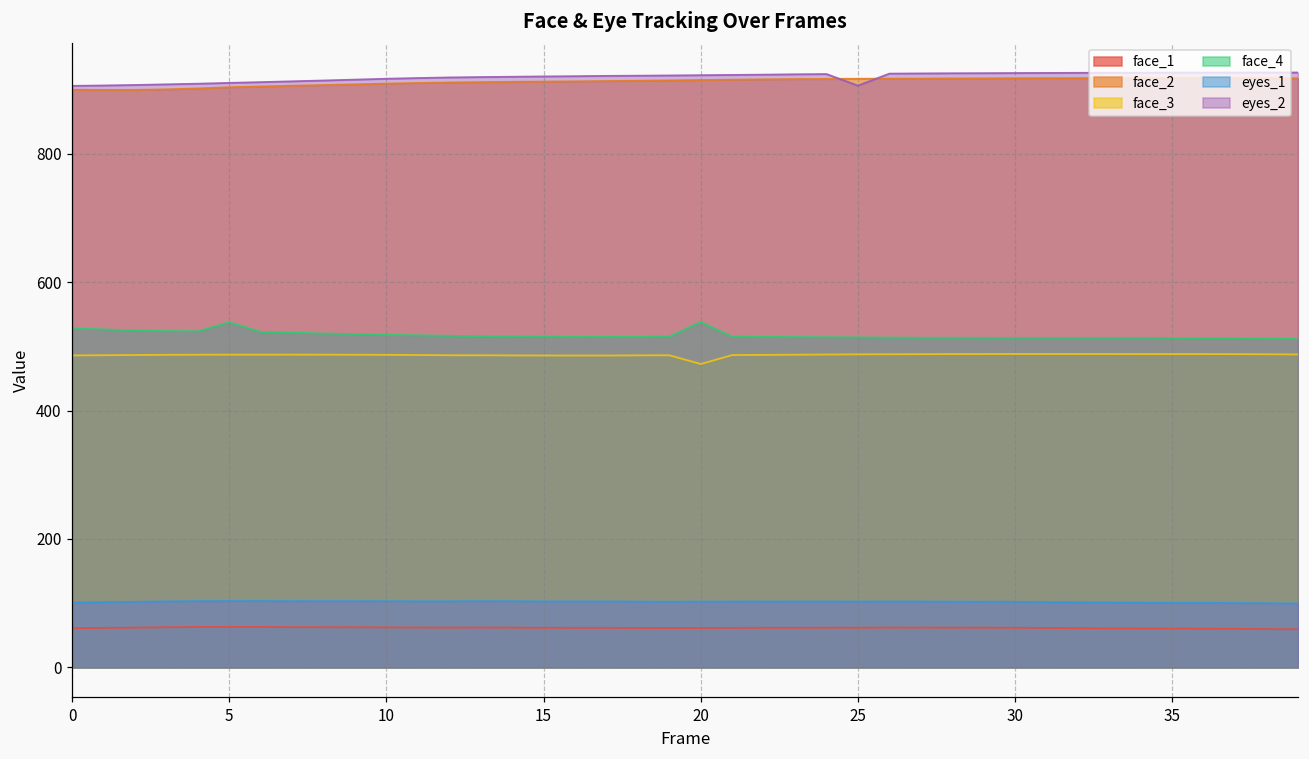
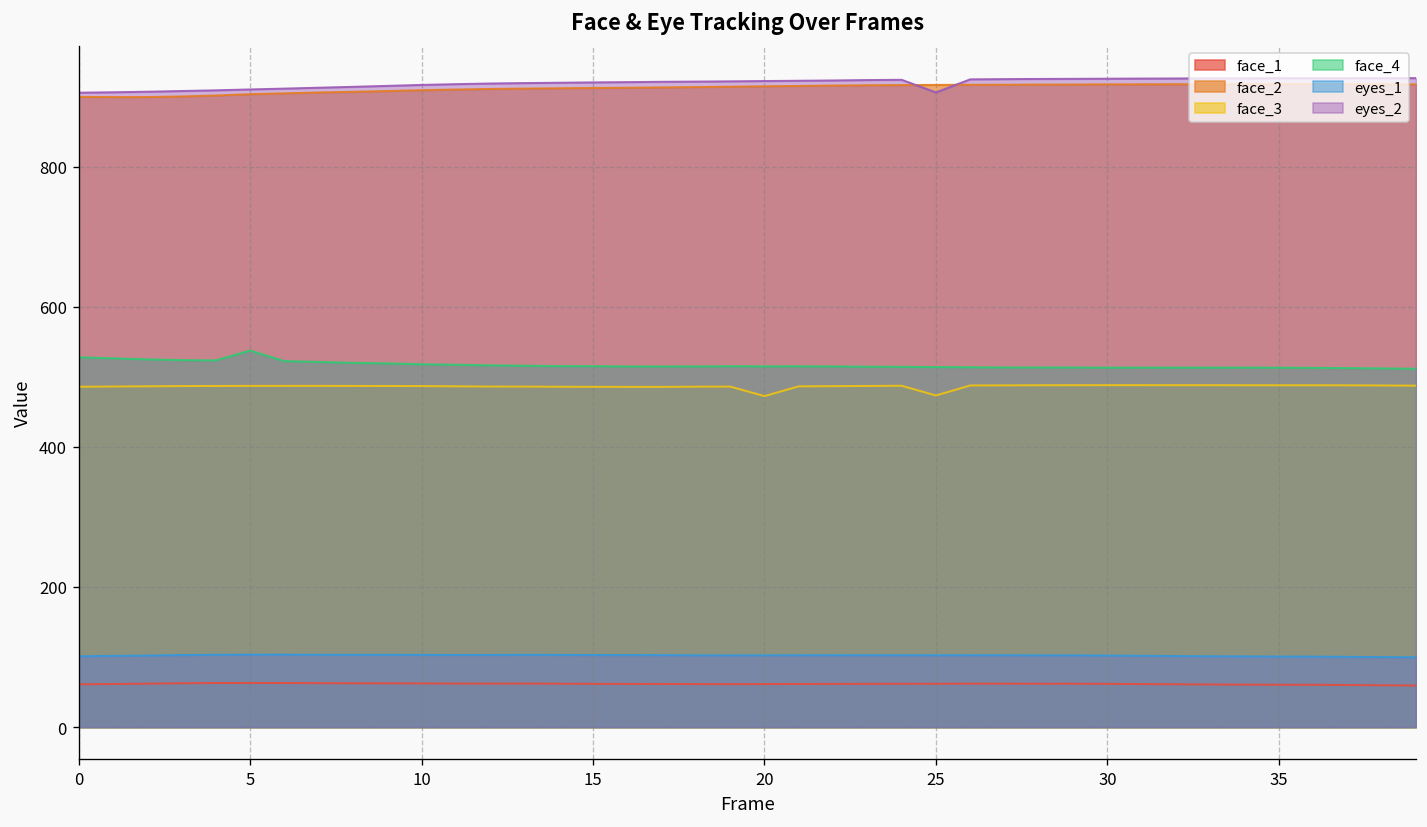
face_4, 20: 540 -> 520
face_3, 25: 490 -> 470
